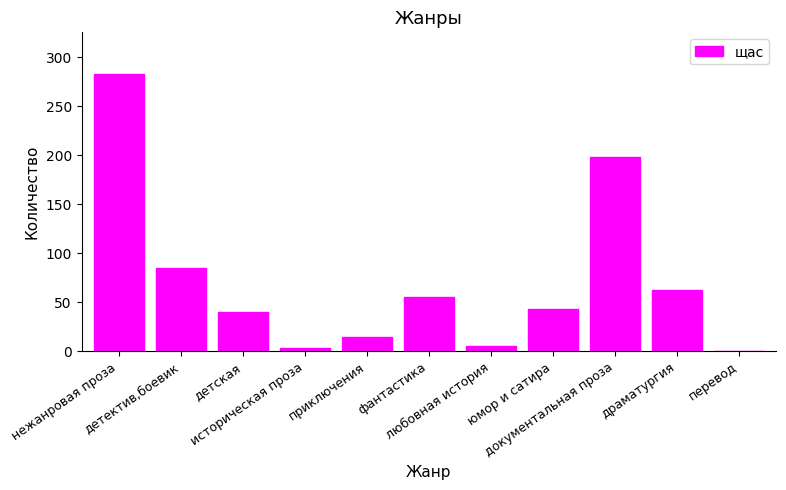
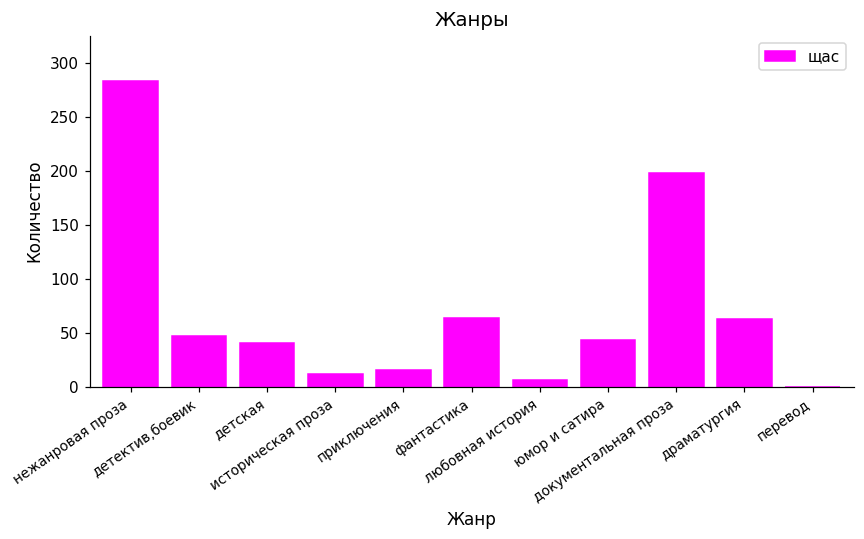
детектив,боевик: 90 -> 50
историческая проза: 0 -> 10
фантастика: 55 -> 64
